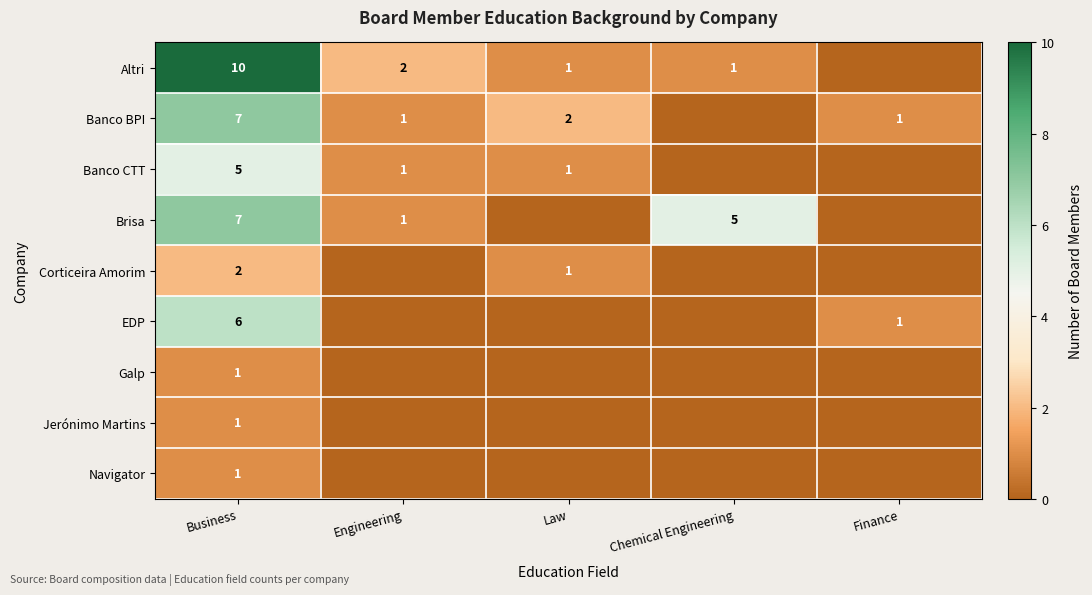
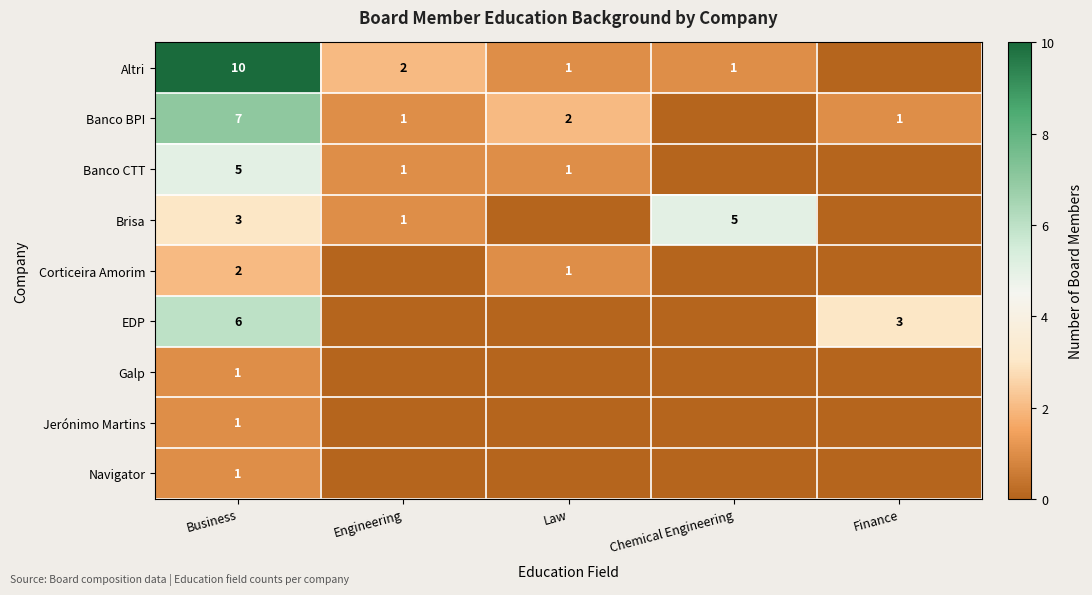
Brisa, Business: 7 -> 3
EDP, Finance: 1 -> 3
